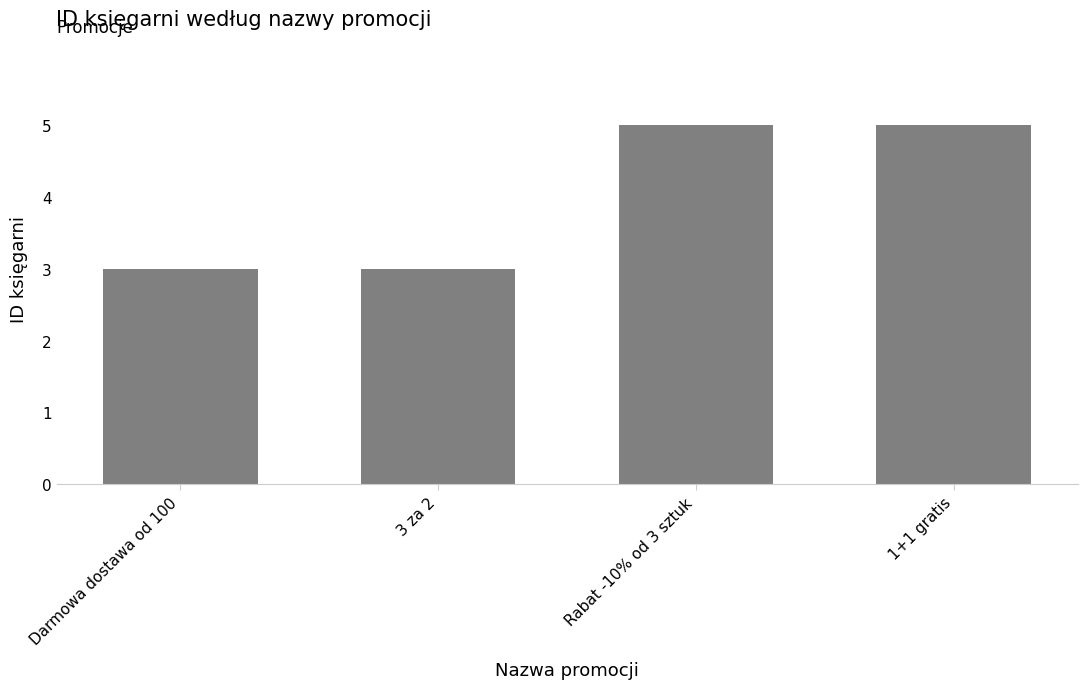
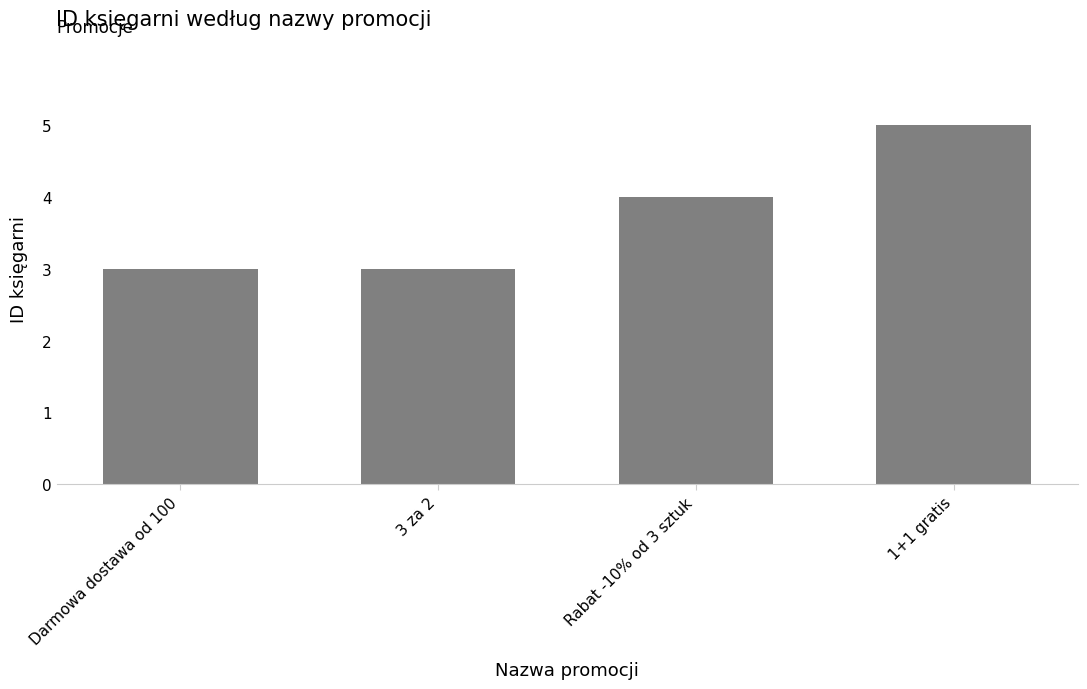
Rabat -10% od 3 sztuk: 5 -> 4
